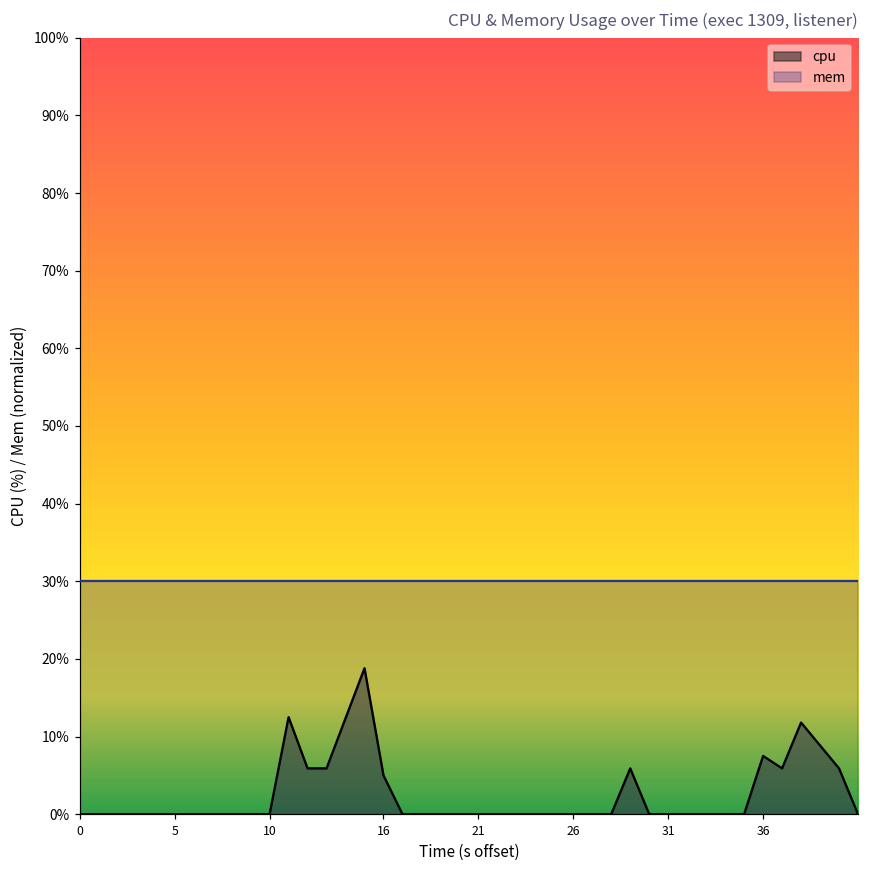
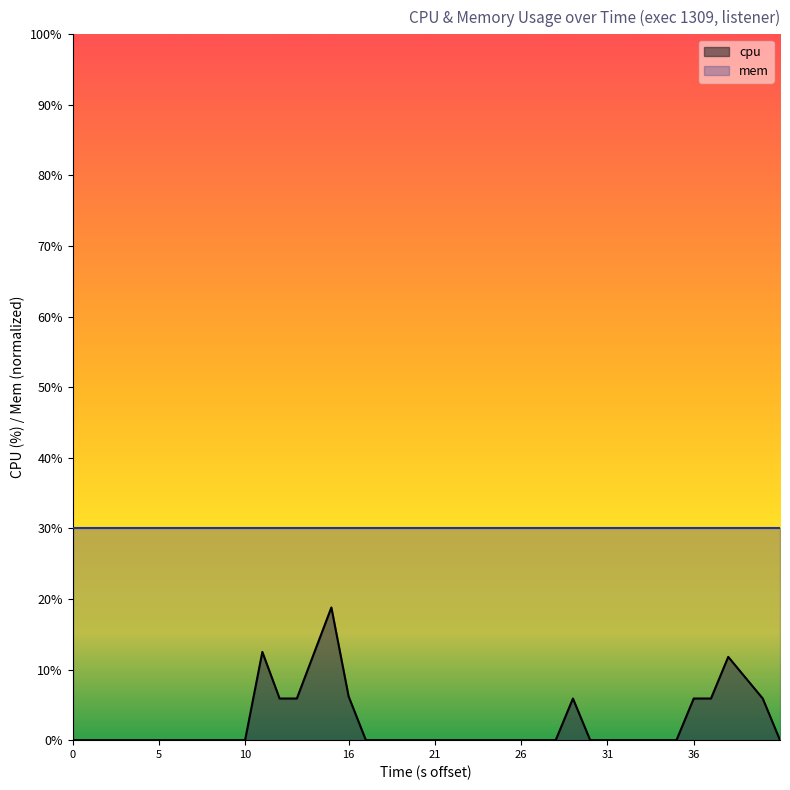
cpu, 16: 5% -> 6%
cpu, 36: 8% -> 6%
